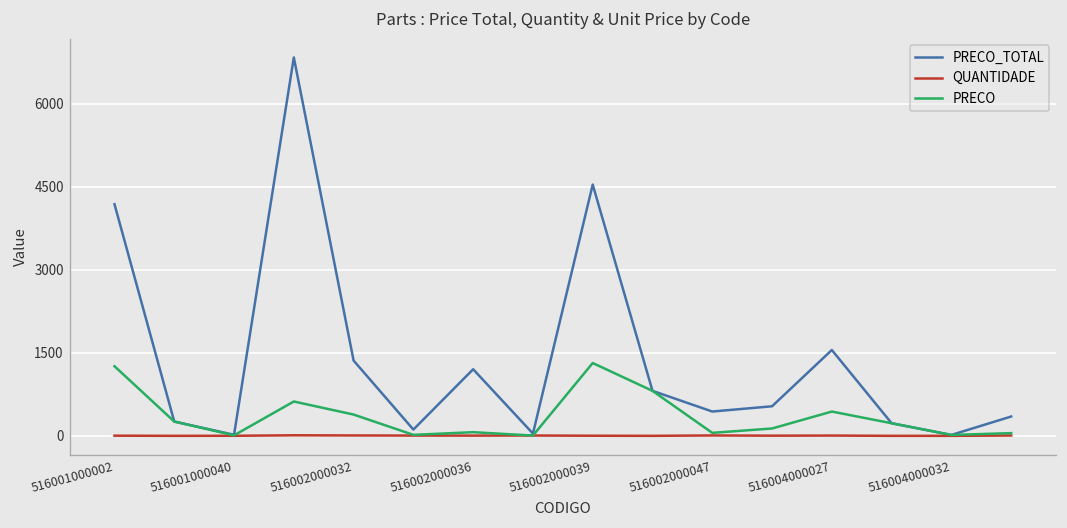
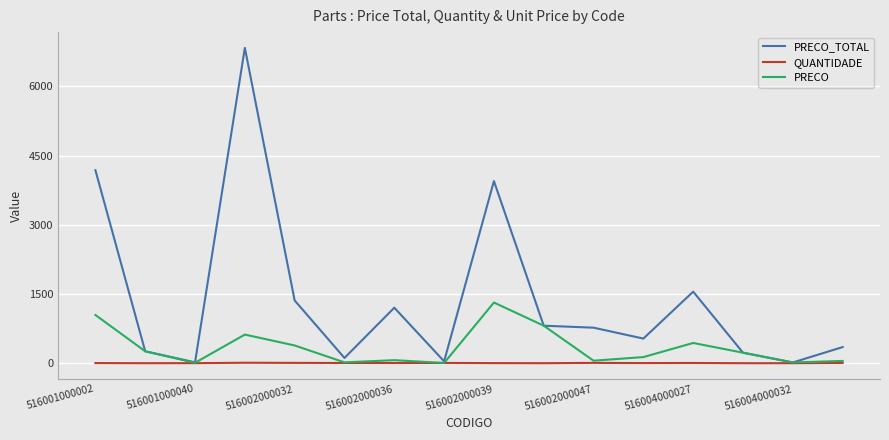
PRECO, 516001000002: 1300 -> 1000
PRECO_TOTAL, 516002000039: 4500 -> 3900
PRECO_TOTAL, 516002000047: 400 -> 800
